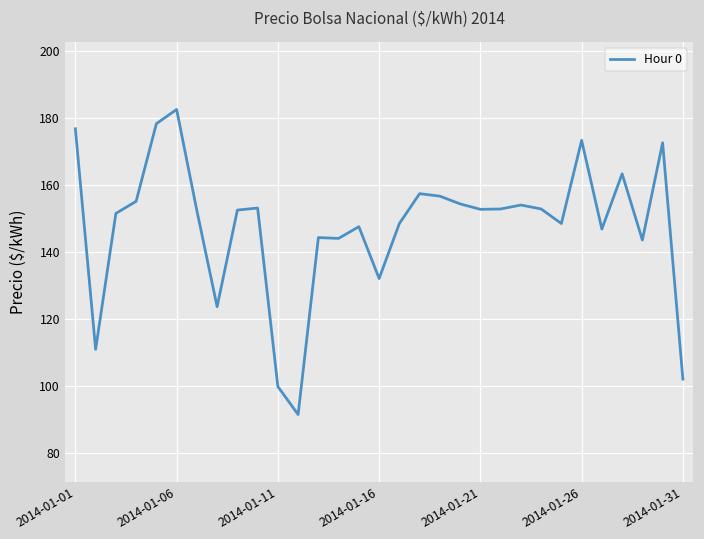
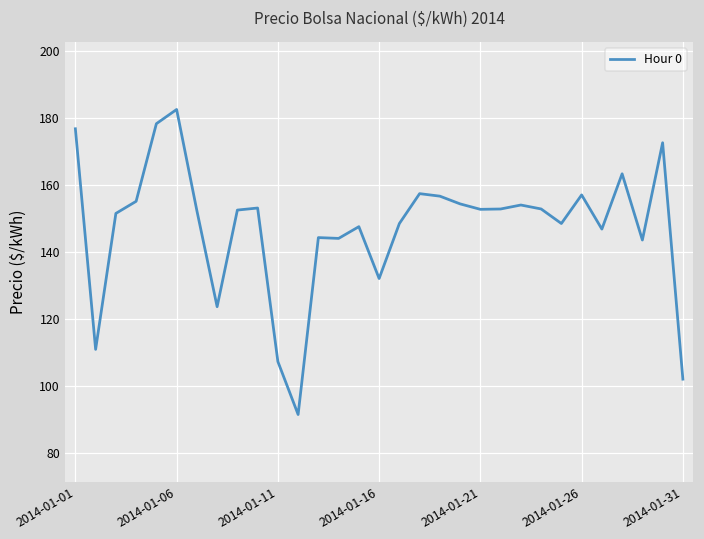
2014-01-11: 100 -> 107
2014-01-26: 173 -> 157
